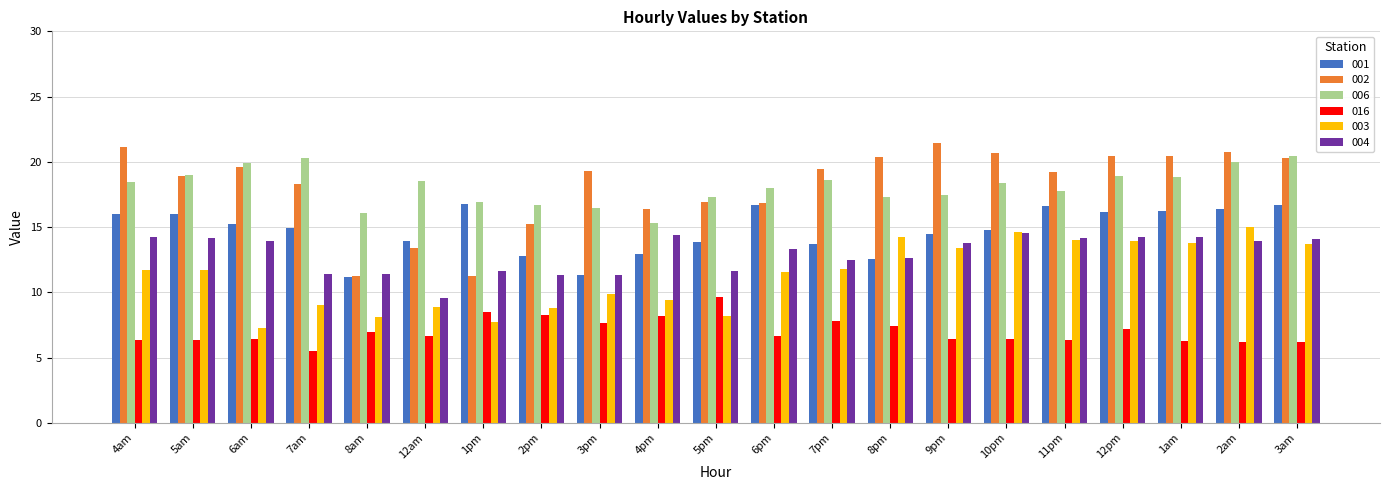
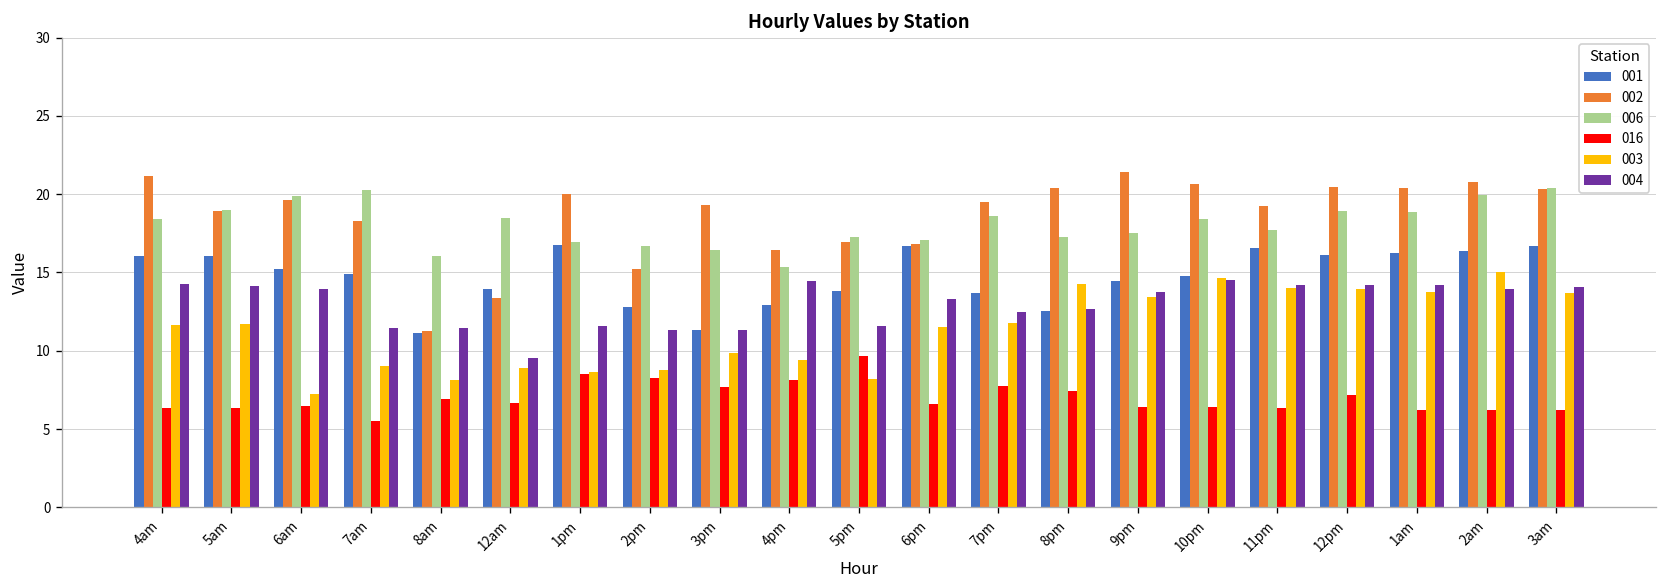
002, 1pm: 11.3 -> 20.0
003, 1pm: 7.7 -> 8.6
006, 6pm: 18.0 -> 17.1
